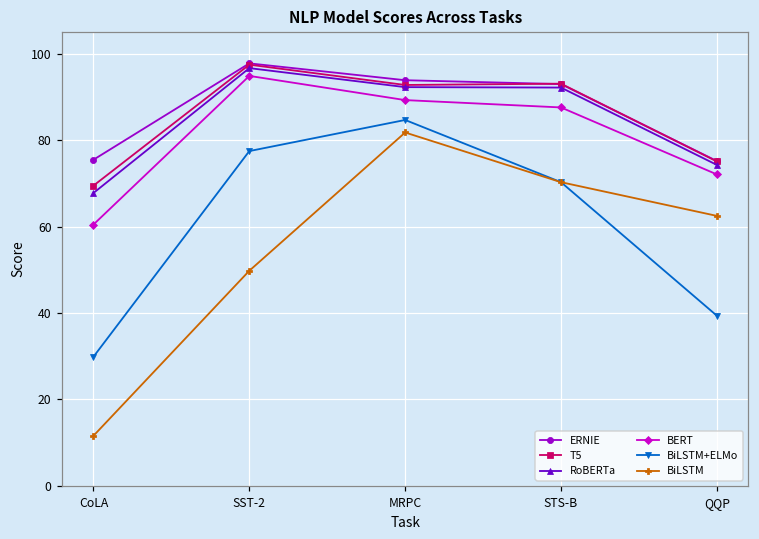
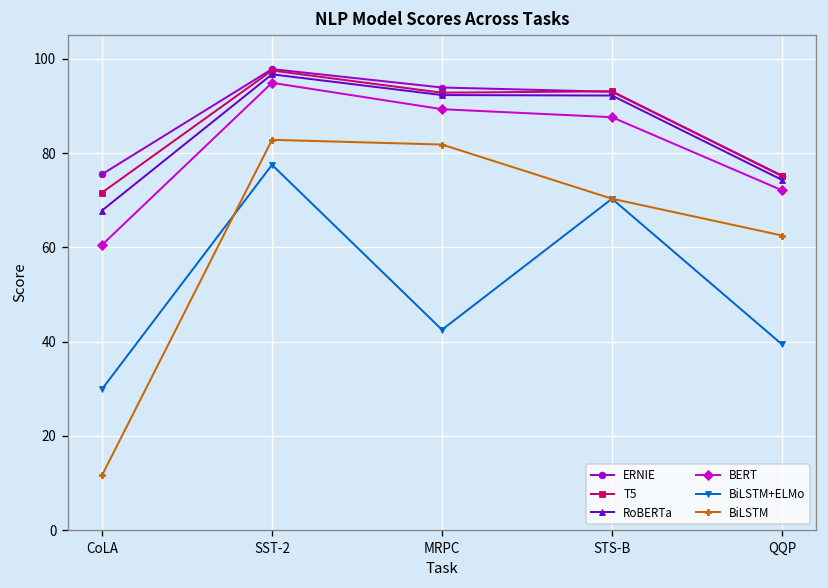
T5, CoLA: 70 -> 72
BiLSTM, SST-2: 50 -> 83
BiLSTM+ELMo, MRPC: 85 -> 43
